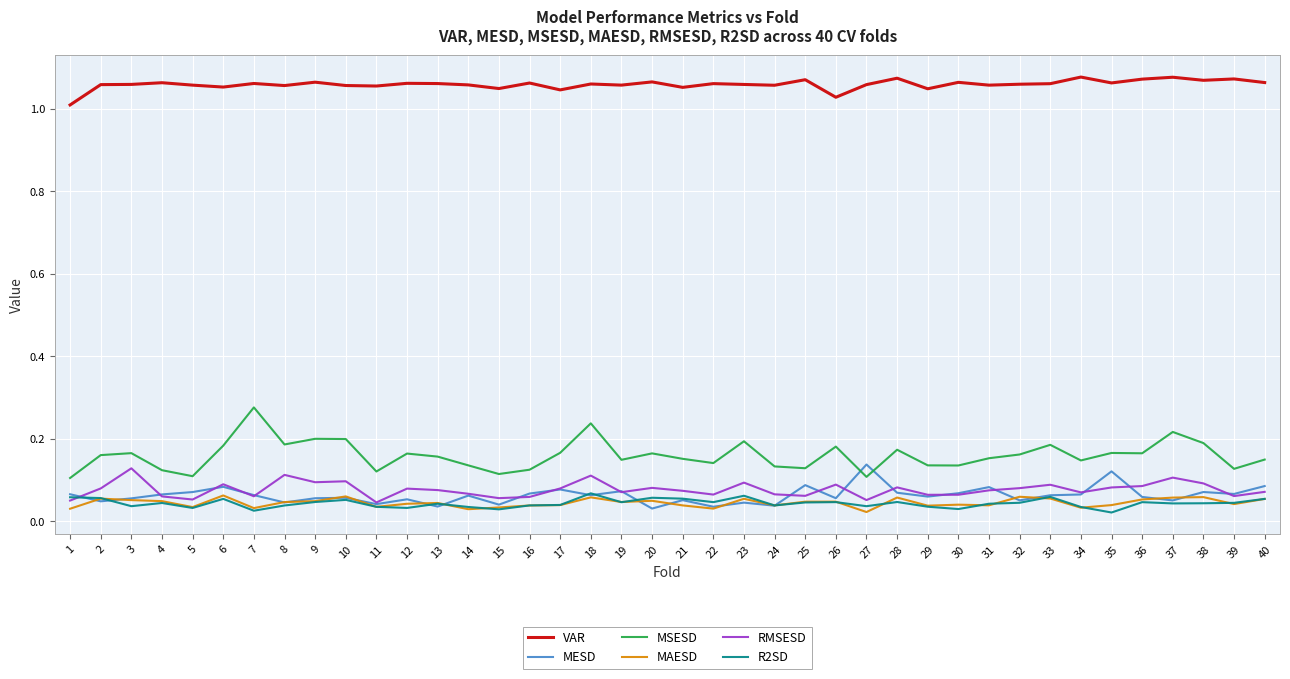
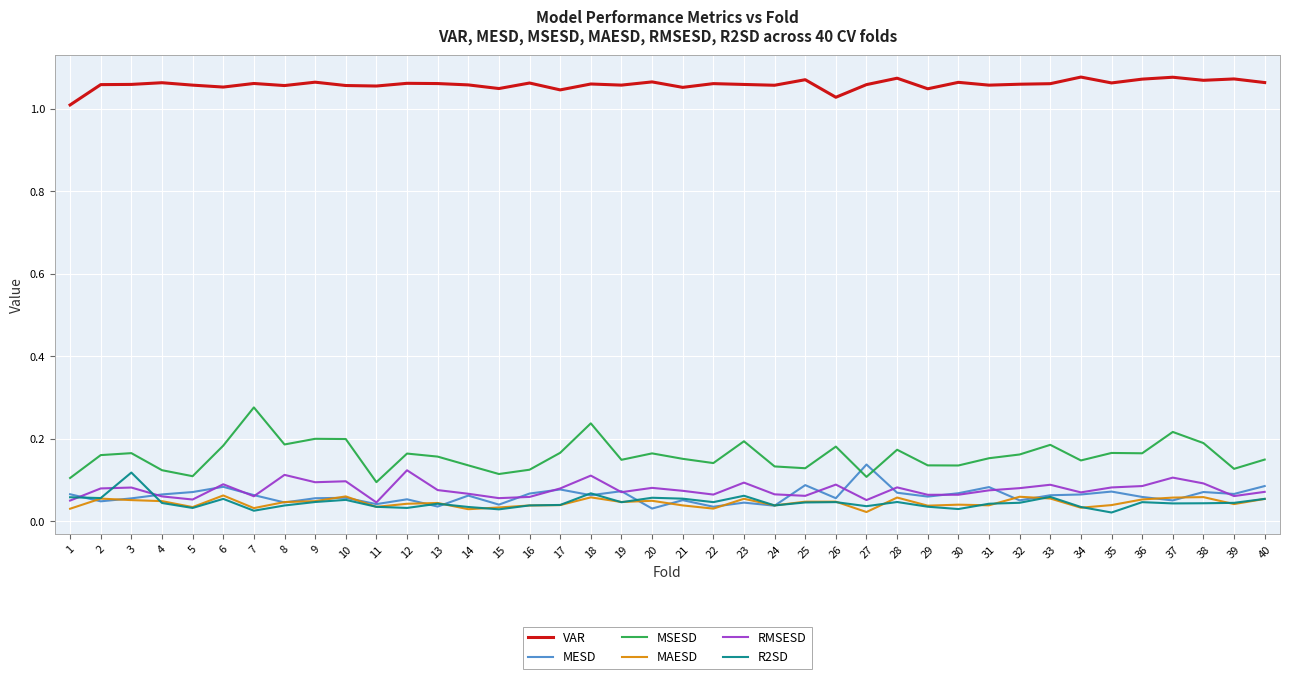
RMSESD, 3: 0.13 -> 0.08
R2SD, 3: 0.04 -> 0.12
MSESD, 11: 0.12 -> 0.10
RMSESD, 12: 0.08 -> 0.12
MESD, 35: 0.12 -> 0.07
